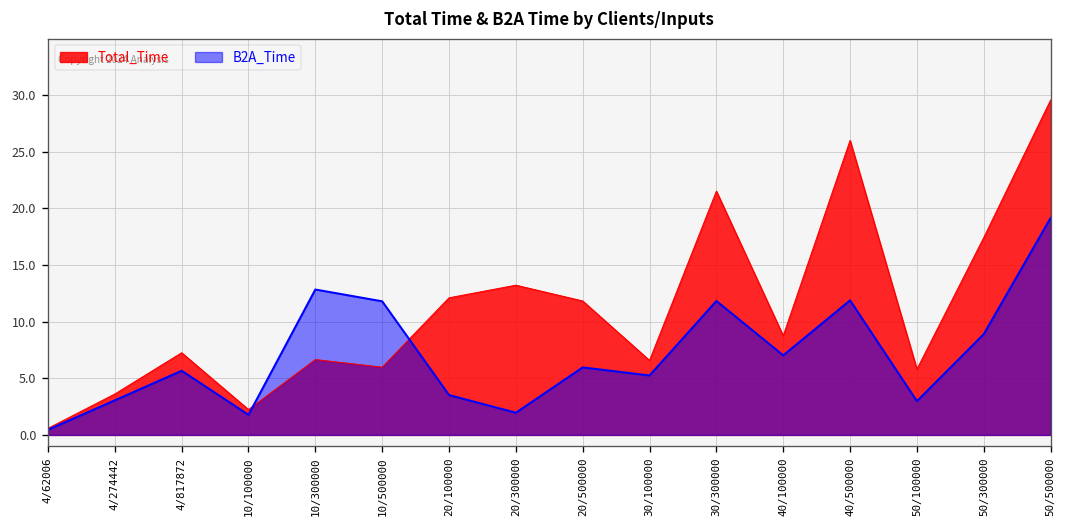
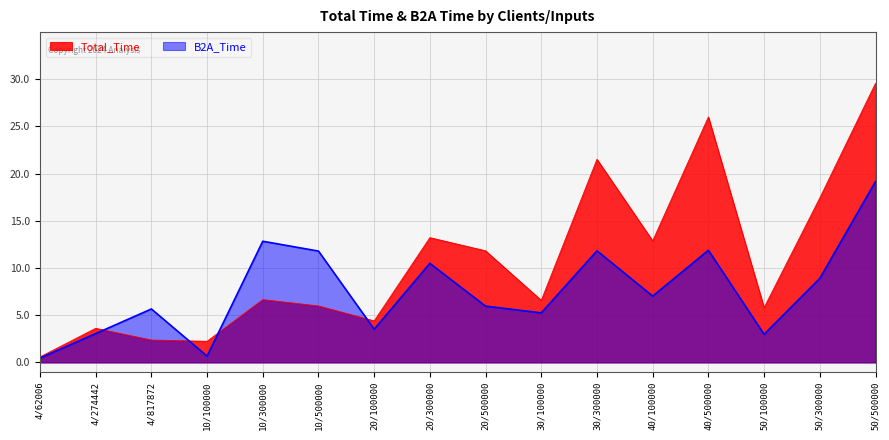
Total_Time, 4/817872: 7 -> 2
B2A_Time, 10/100000: 2 -> 1
Total_Time, 20/100000: 12 -> 4
B2A_Time, 20/300000: 2 -> 10
Total_Time, 40/100000: 9 -> 13
